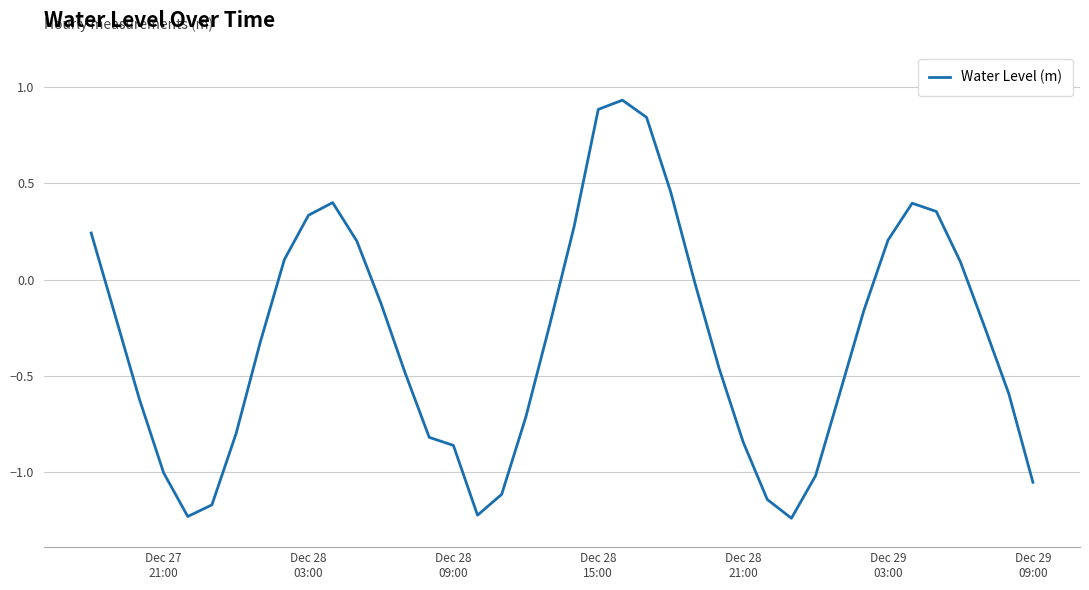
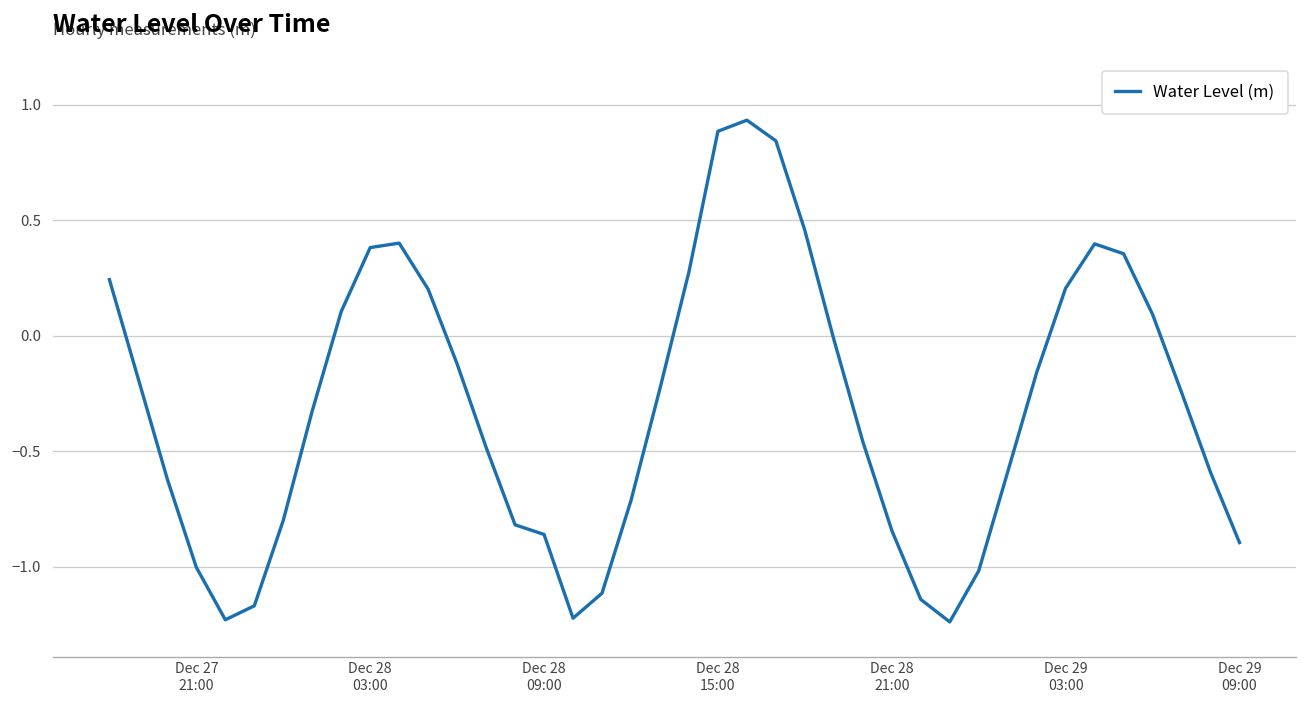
Dec 28 03:00: 0.33 -> 0.38
Dec 29 09:00: -1.05 -> -0.90
